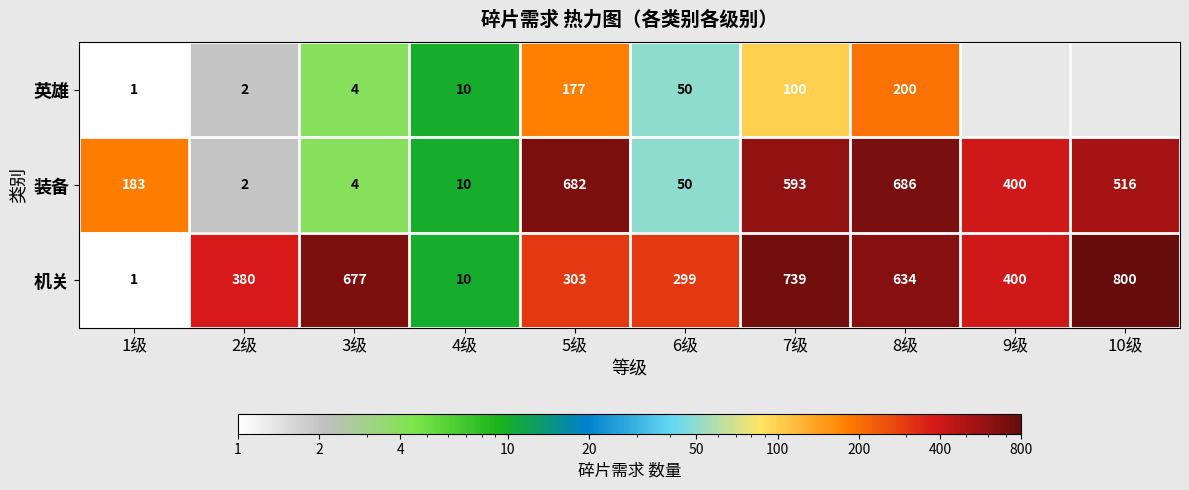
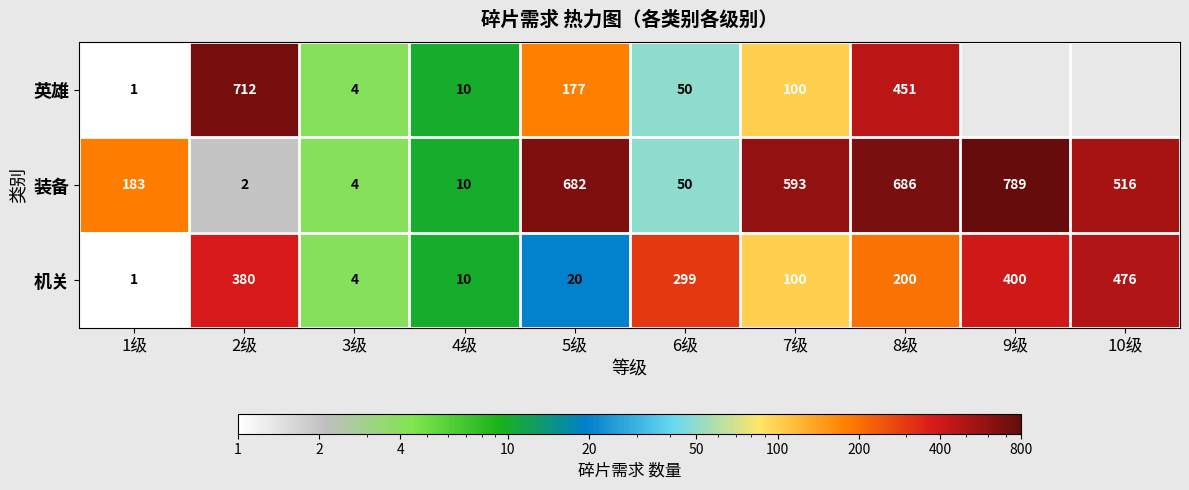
英雄, 2级: 2 -> 712
英雄, 8级: 200 -> 451
装备, 9级: 400 -> 789
机关, 3级: 677 -> 4
机关, 5级: 303 -> 20
机关, 7级: 739 -> 100
机关, 8级: 634 -> 200
机关, 10级: 800 -> 476
